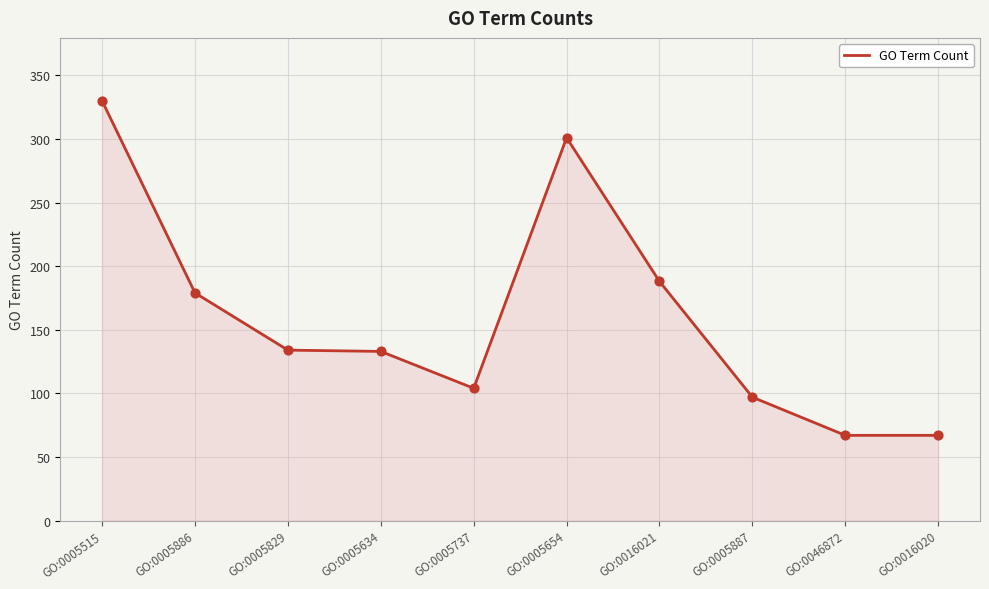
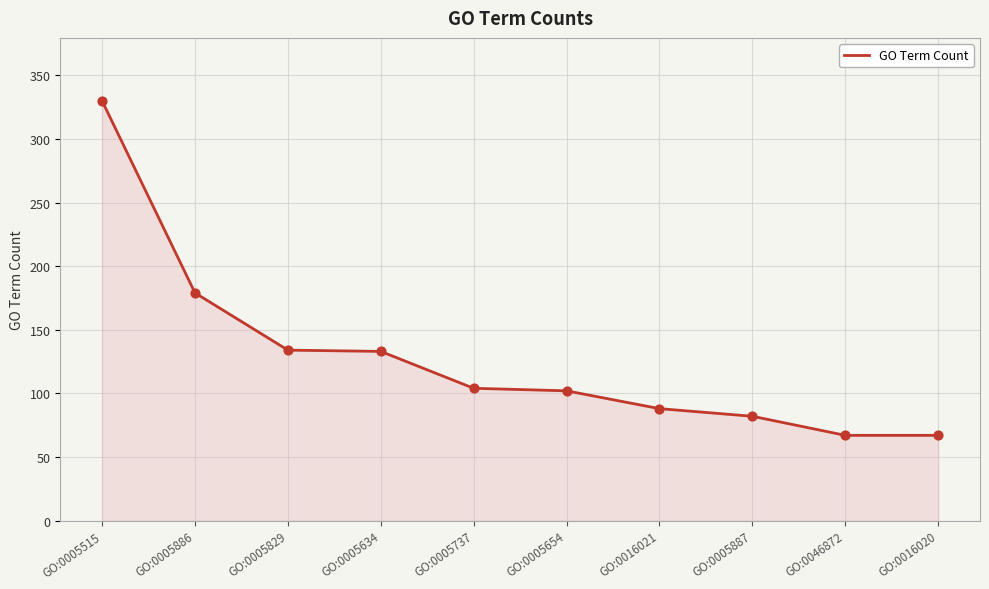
GO:0005654: 301 -> 102
GO:0016021: 188 -> 88
GO:0005887: 97 -> 82
